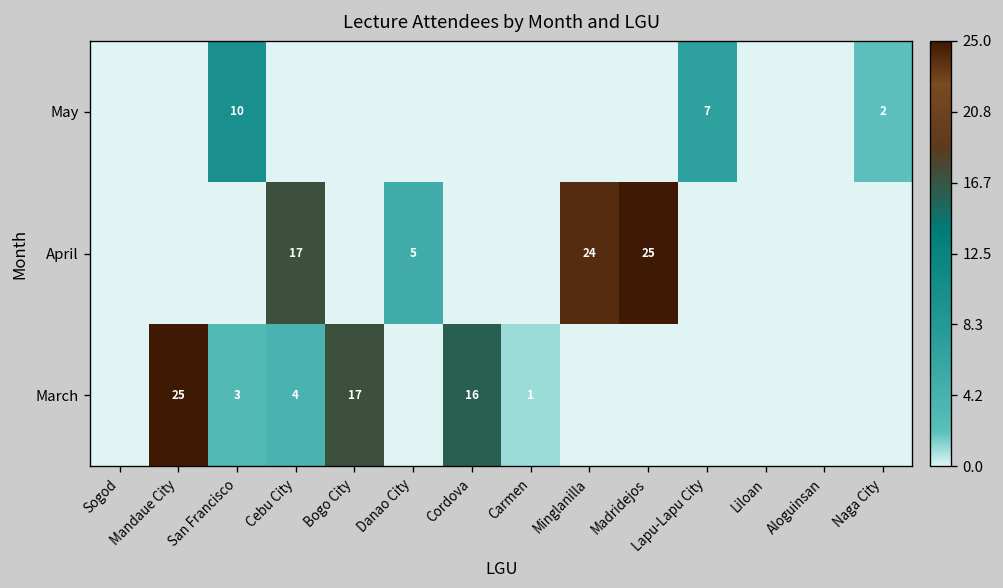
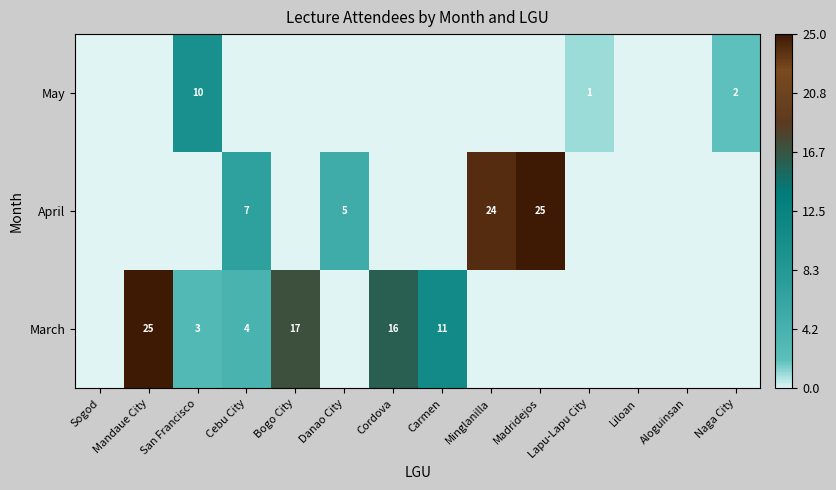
May, Lapu-Lapu City: 7 -> 1
April, Cebu City: 17 -> 7
March, Carmen: 1 -> 11
